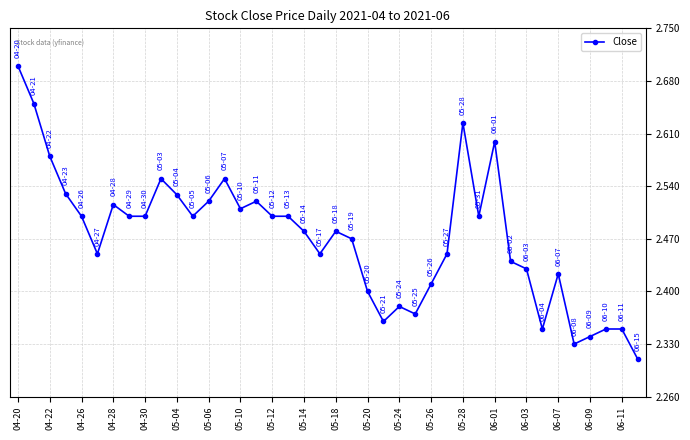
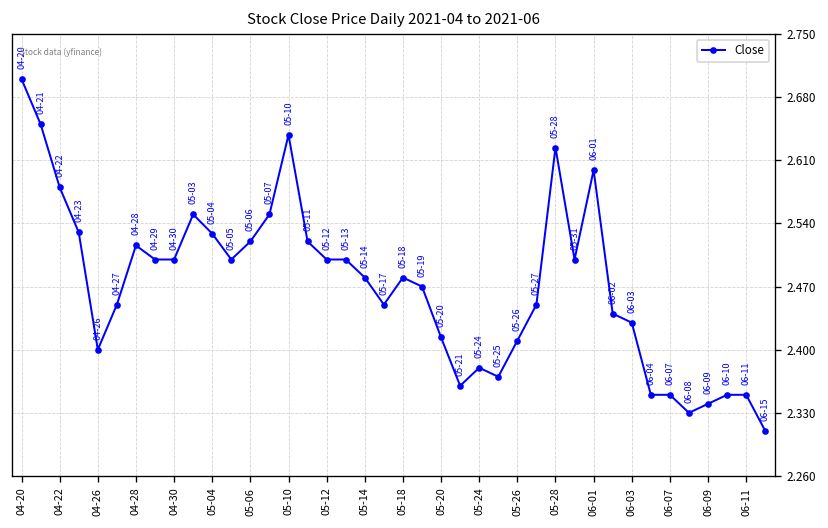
04-26: 2.5 -> 2.4
05-10: 2.51 -> 2.64
05-20: 2.40 -> 2.41
06-07: 2.42 -> 2.35
